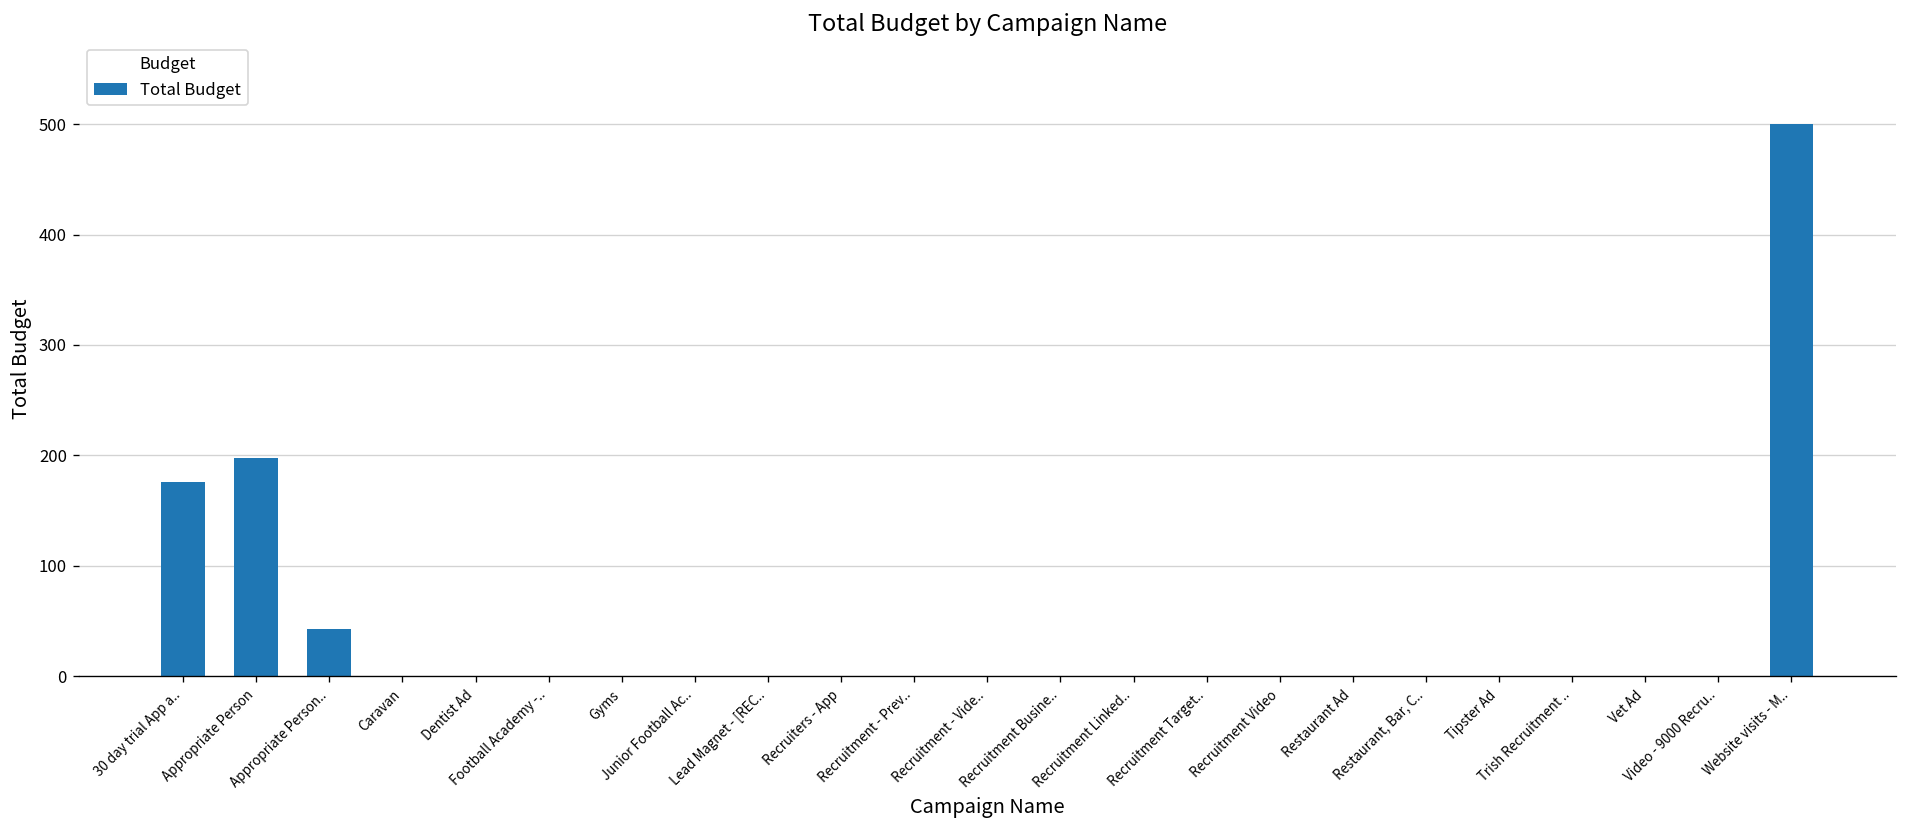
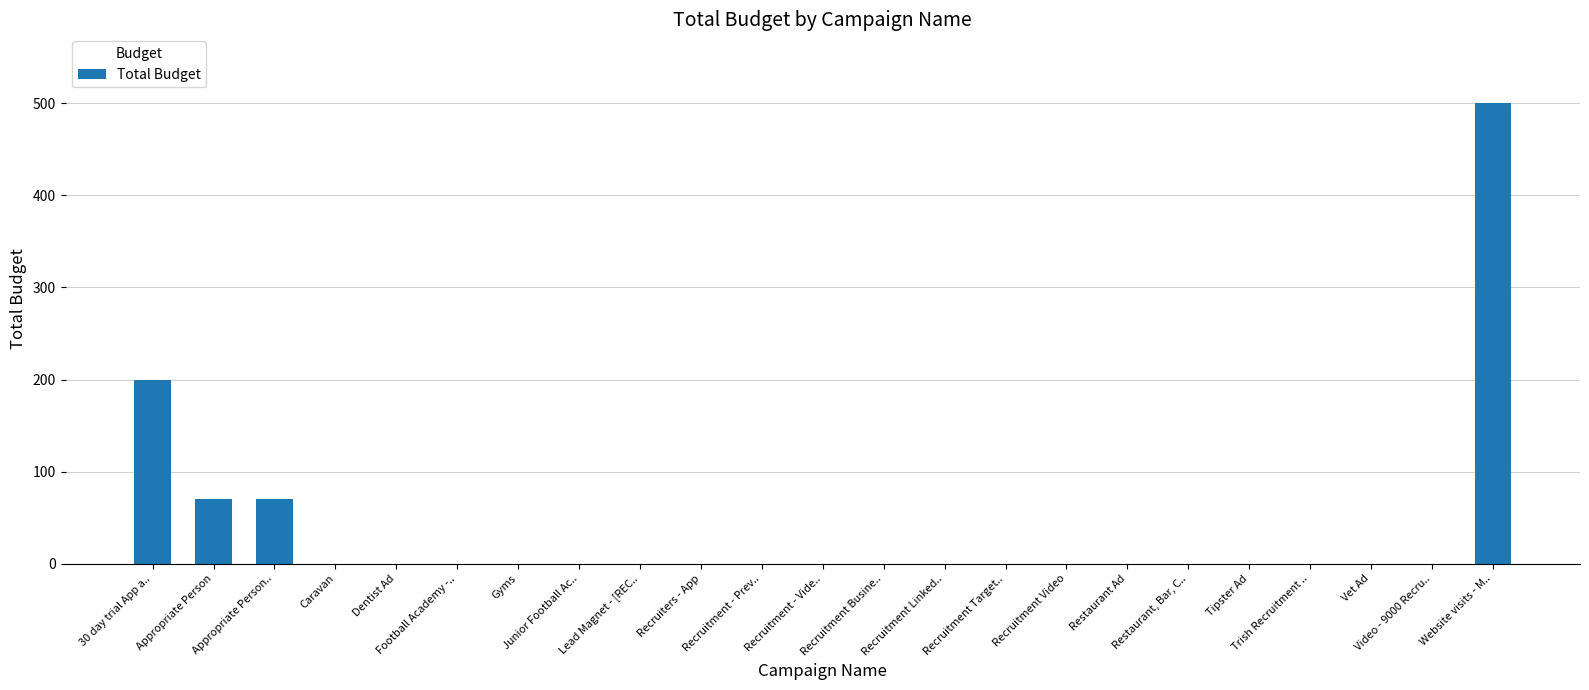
30 day trial App a..: 180 -> 200
Appropriate Person: 200 -> 70
Appropriate Person..: 40 -> 70
